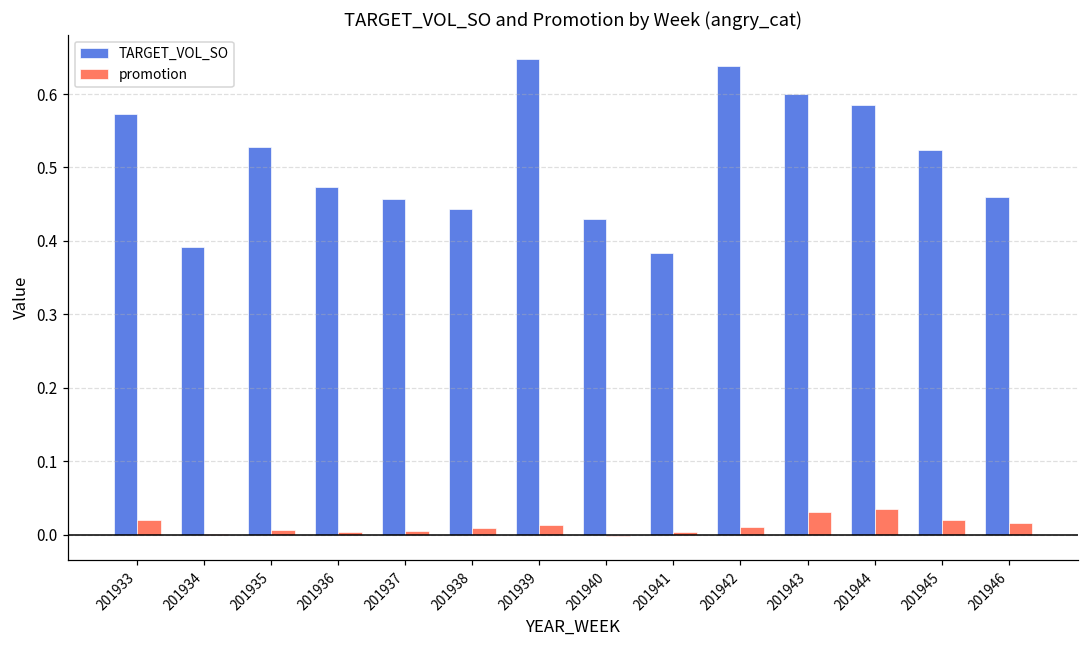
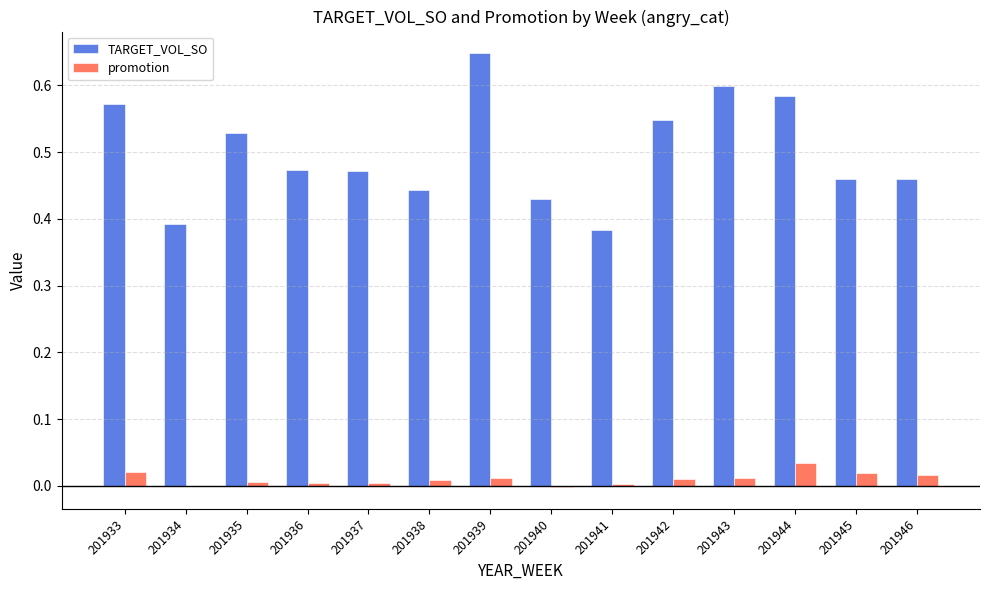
TARGET_VOL_SO, 201937: 0.46 -> 0.47
TARGET_VOL_SO, 201942: 0.64 -> 0.55
promotion, 201943: 0.03 -> 0.01
TARGET_VOL_SO, 201945: 0.52 -> 0.46
